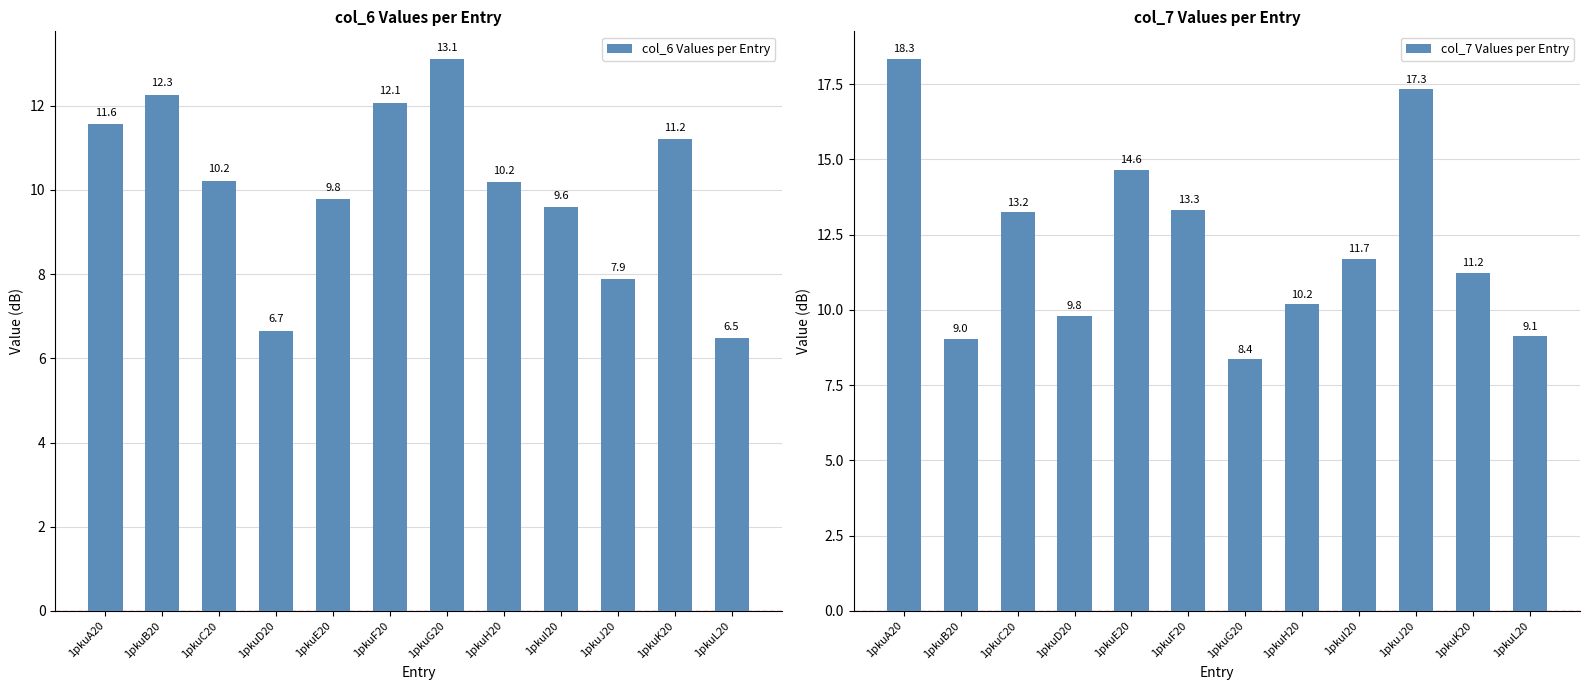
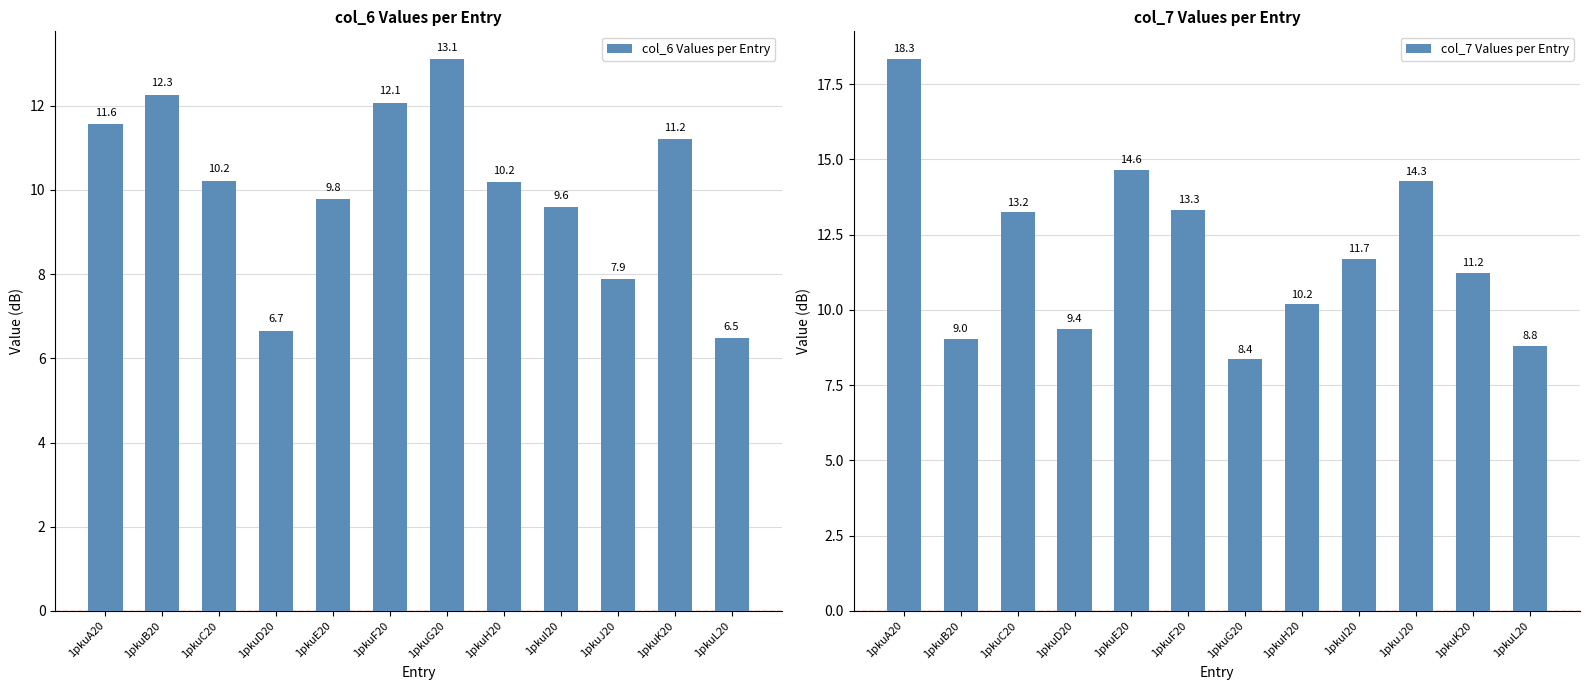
col_7 Values per Entry, 1pkuD20: 9.8 -> 9.4
col_7 Values per Entry, 1pkuJ20: 17.3 -> 14.3
col_7 Values per Entry, 1pkuL20: 9.1 -> 8.8
